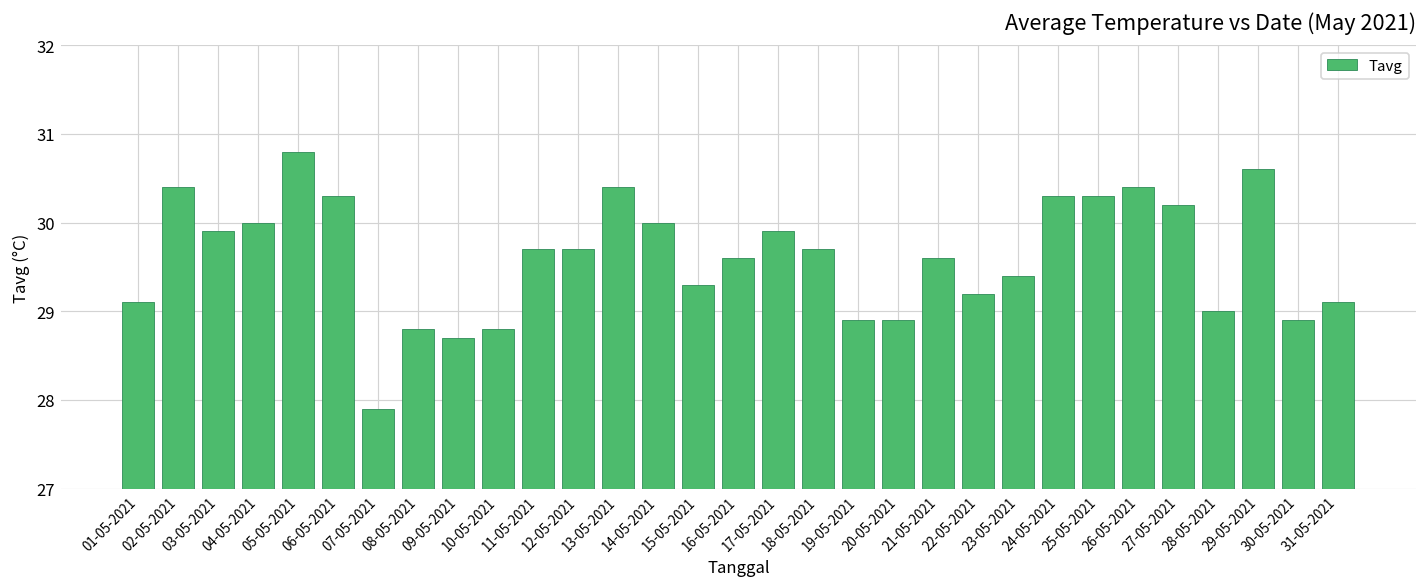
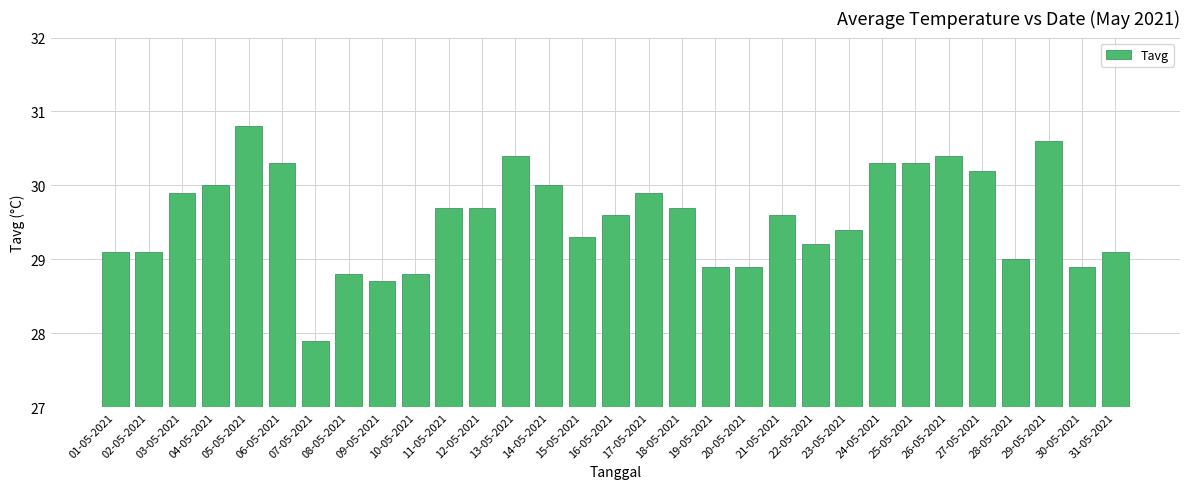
02-05-2021: 30.4 -> 29.1
